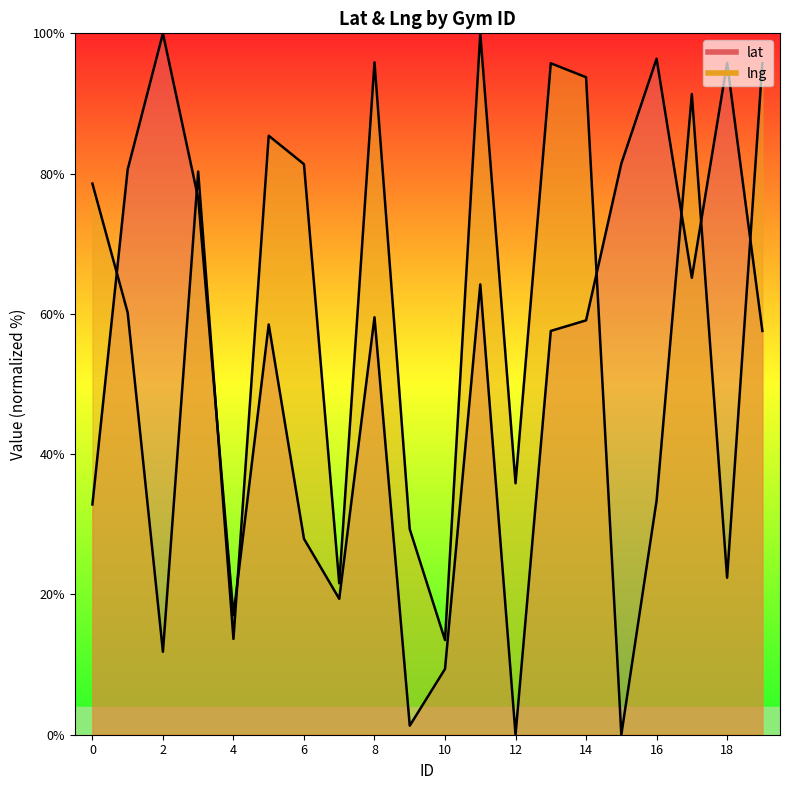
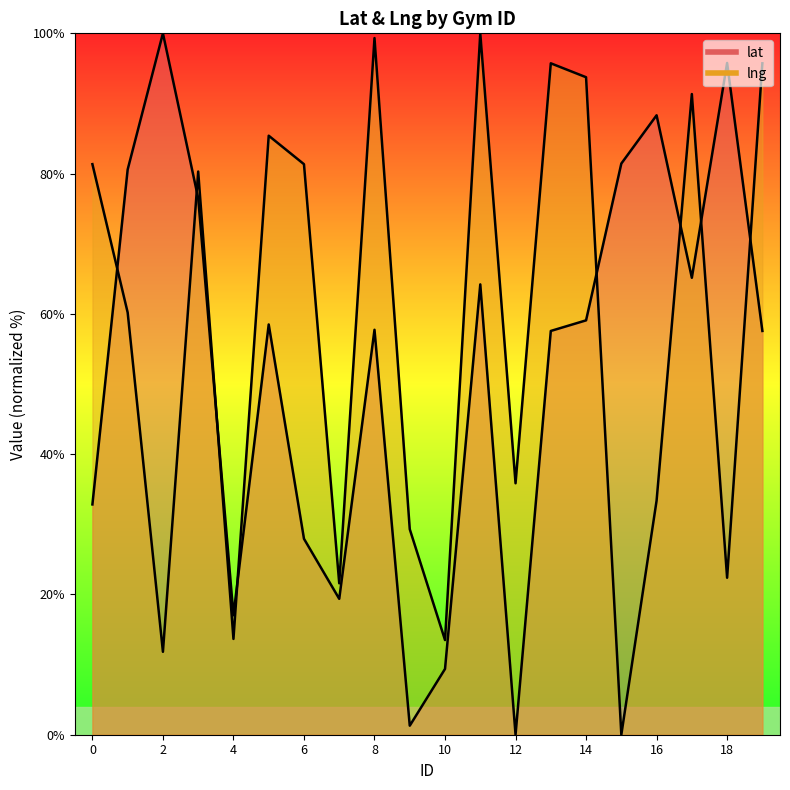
lng, 0: 79% -> 81%
lat, 8: 60% -> 58%
lng, 8: 96% -> 99%
lat, 16: 96% -> 88%
